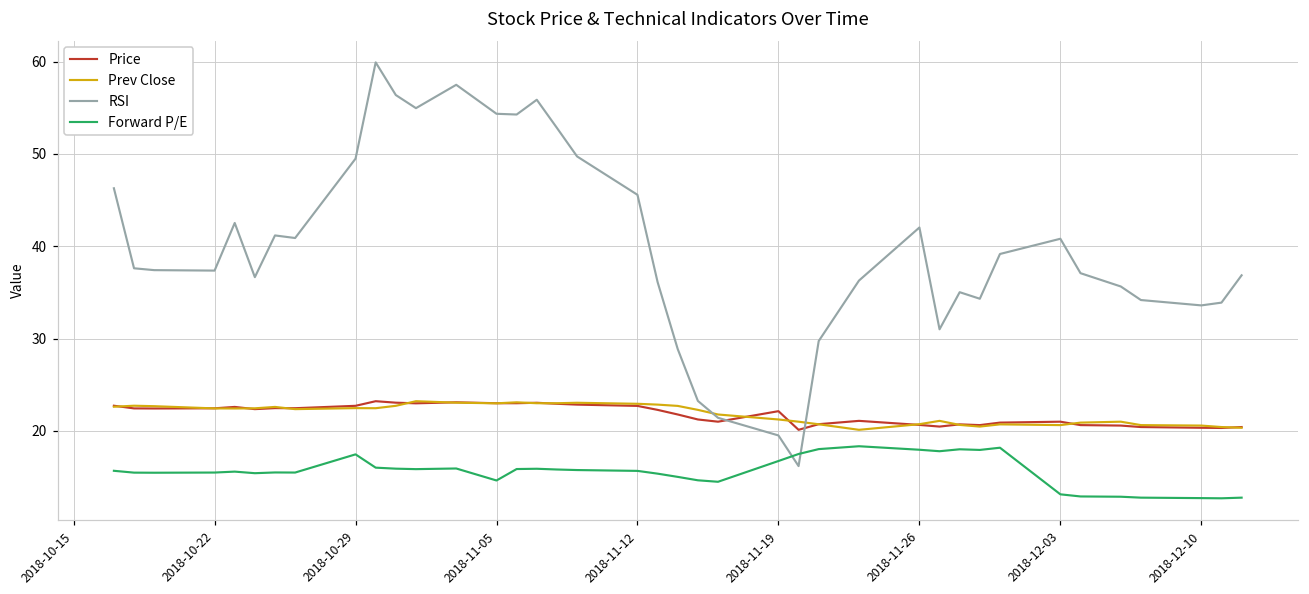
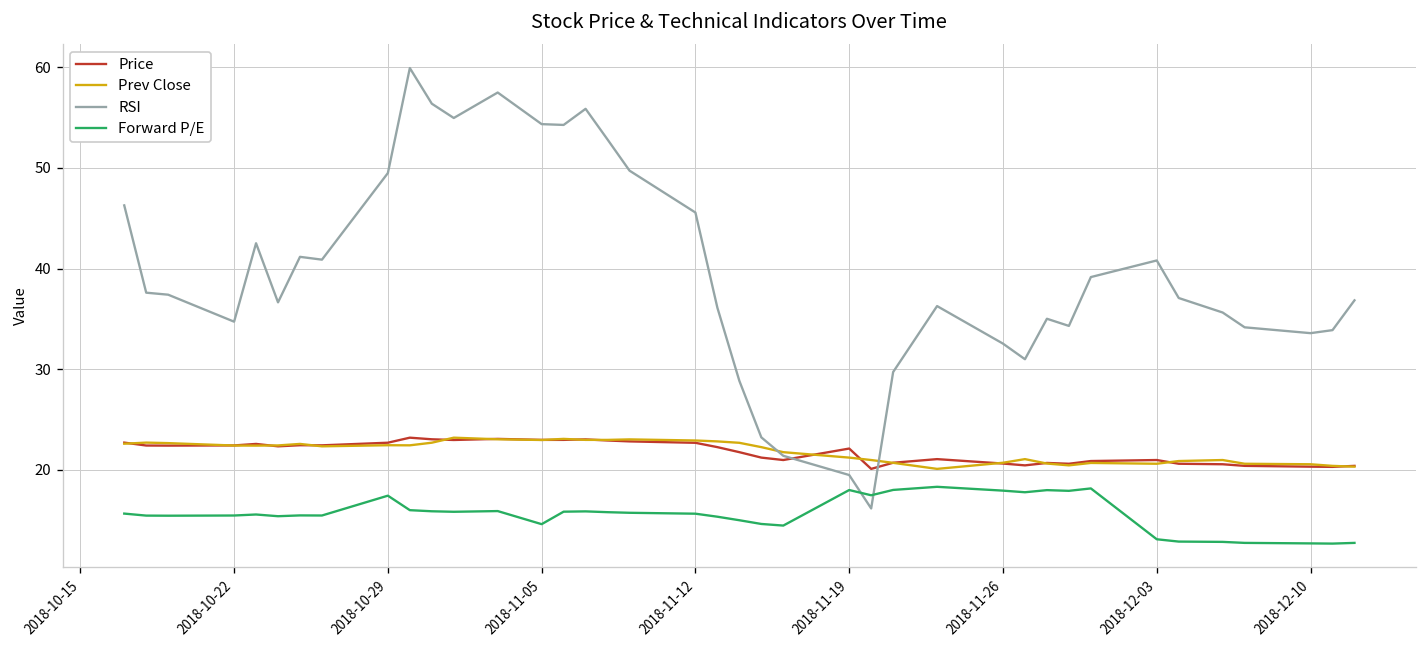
RSI, 2018-10-22: 37 -> 35
Forward P/E, 2018-11-19: 17 -> 18
RSI, 2018-11-26: 42 -> 33
